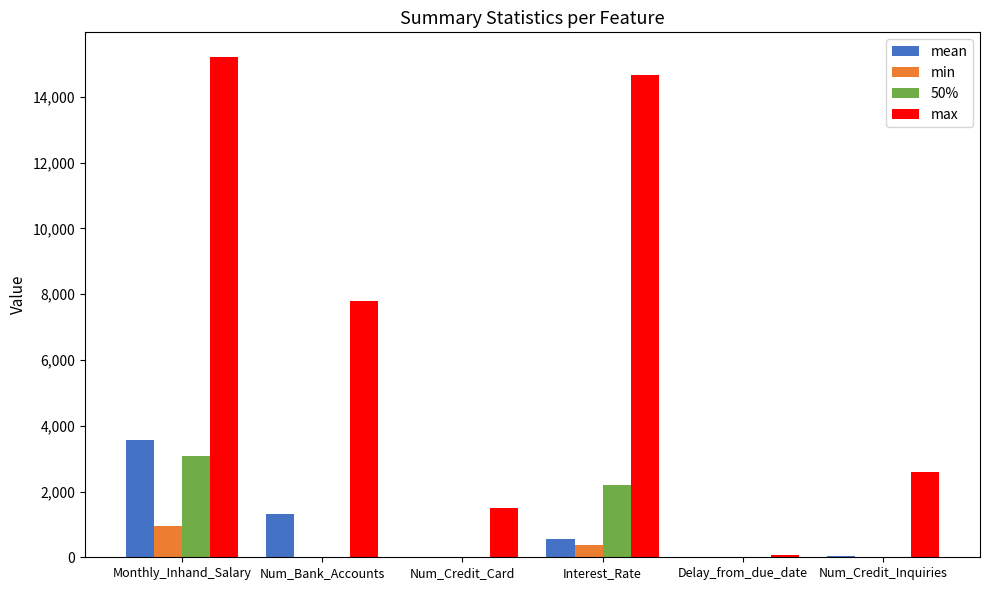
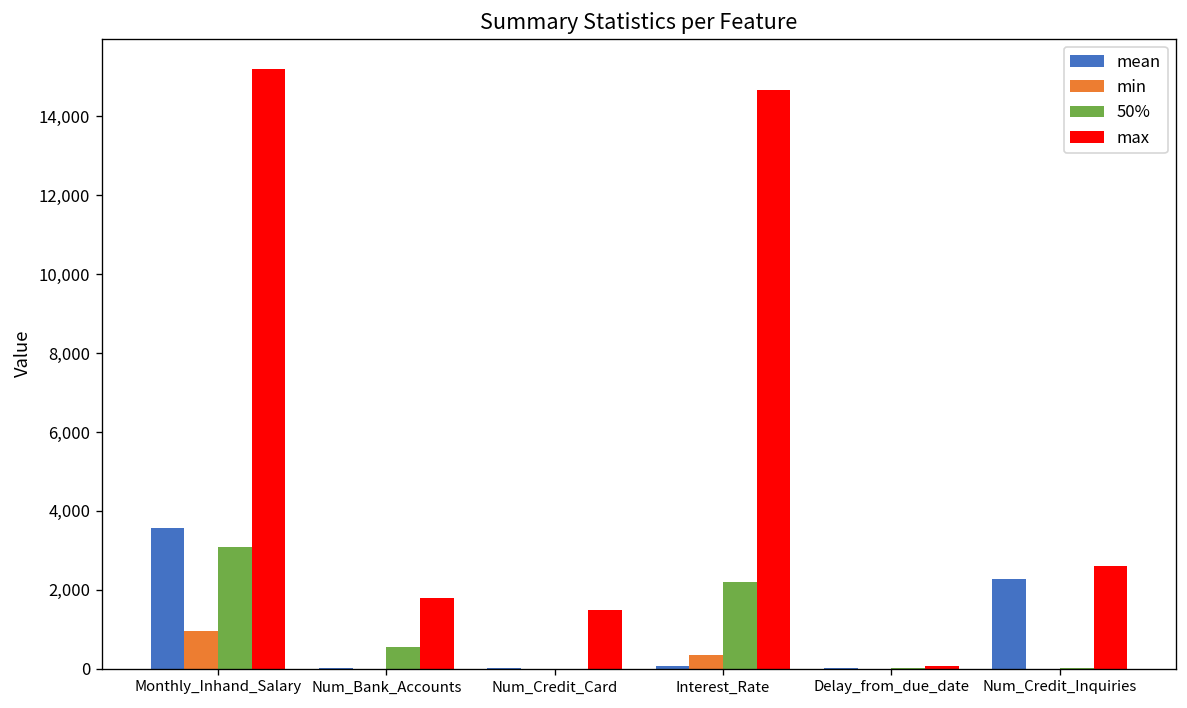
mean, Num_Bank_Accounts: 1,300 -> 0
50%, Num_Bank_Accounts: 0 -> 600
max, Num_Bank_Accounts: 7,800 -> 1,800
mean, Interest_Rate: 600 -> 100
mean, Num_Credit_Inquiries: 0 -> 2,300
